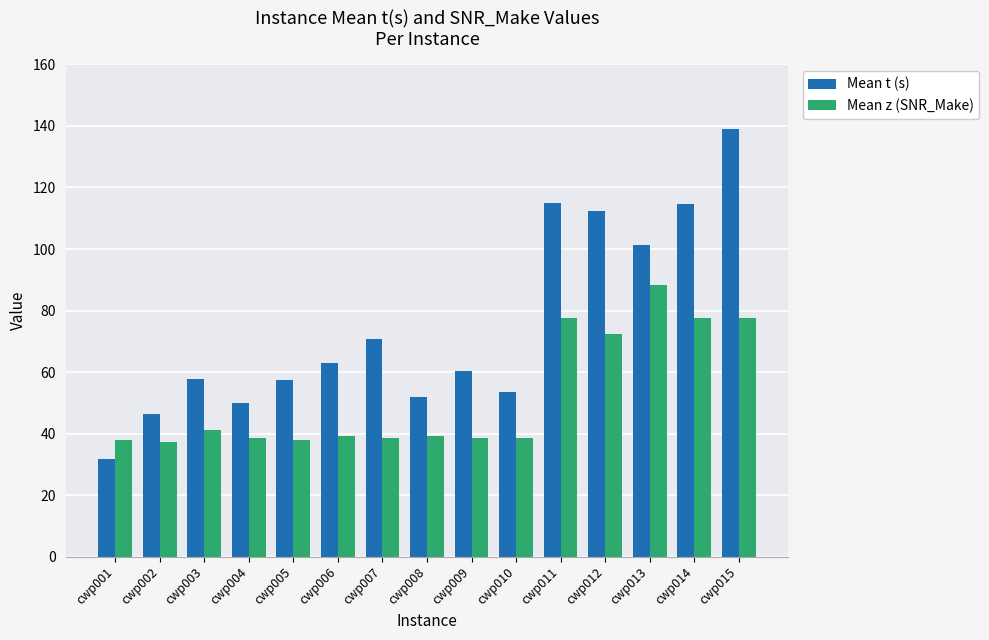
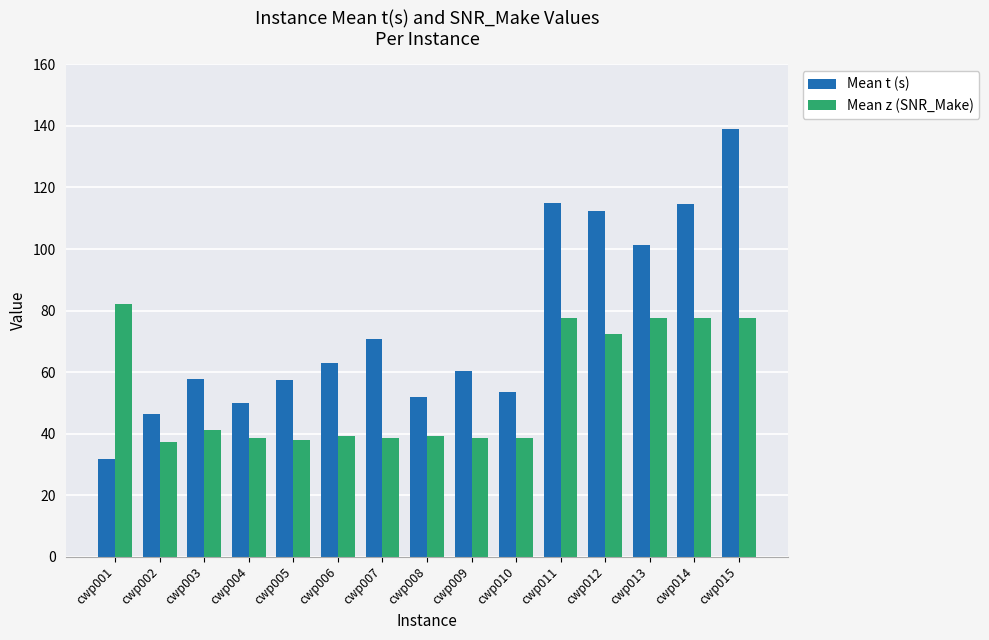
Mean z (SNR_Make), cwp001: 38 -> 82
Mean z (SNR_Make), cwp013: 88 -> 77
